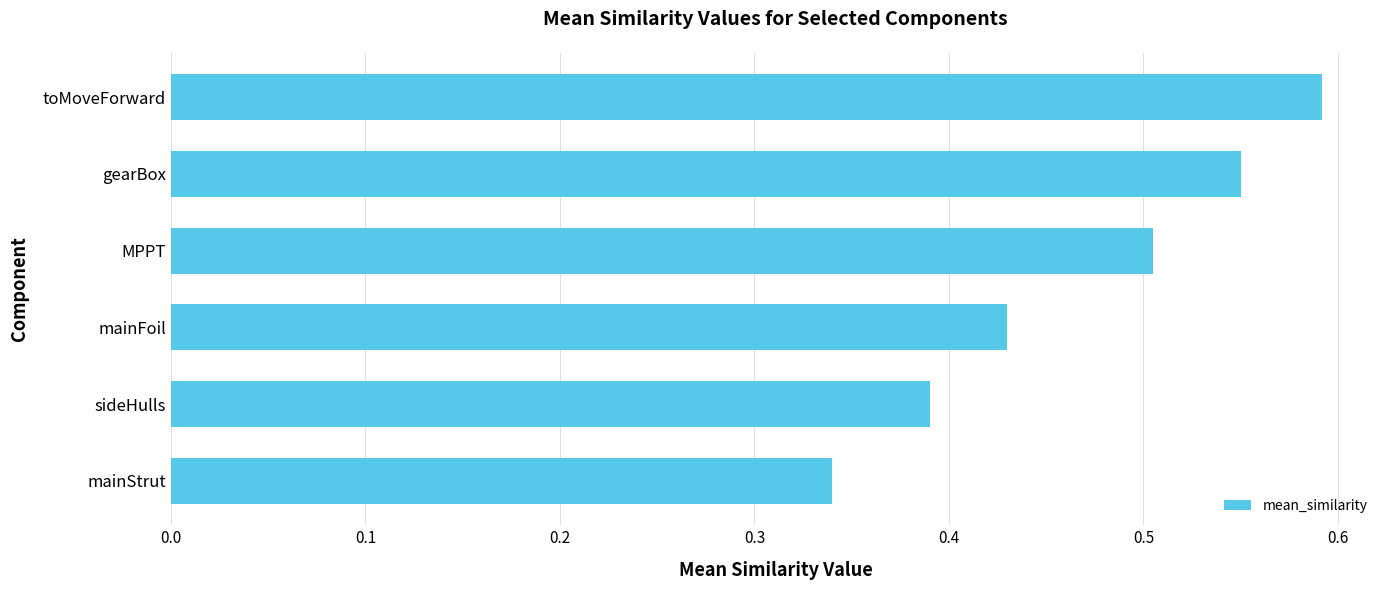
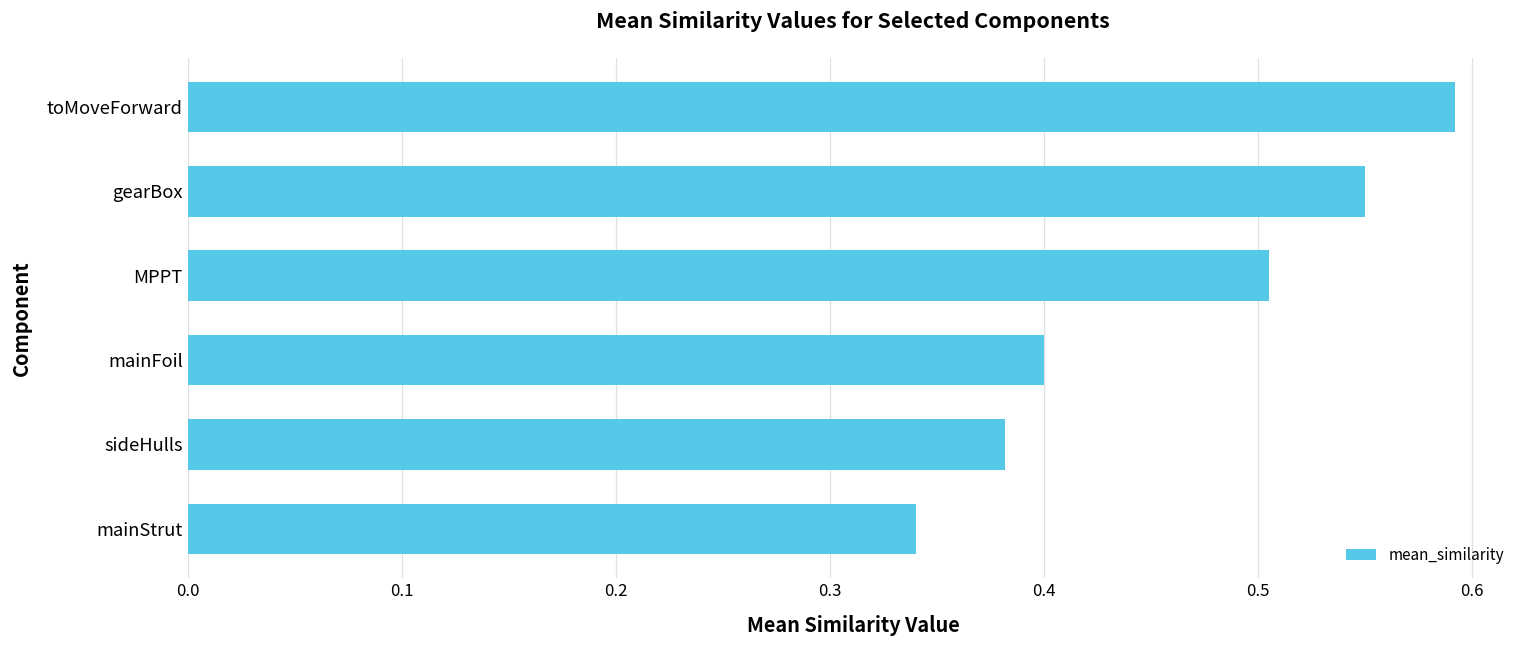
mainFoil: 0.43 -> 0.40
sideHulls: 0.390 -> 0.382
